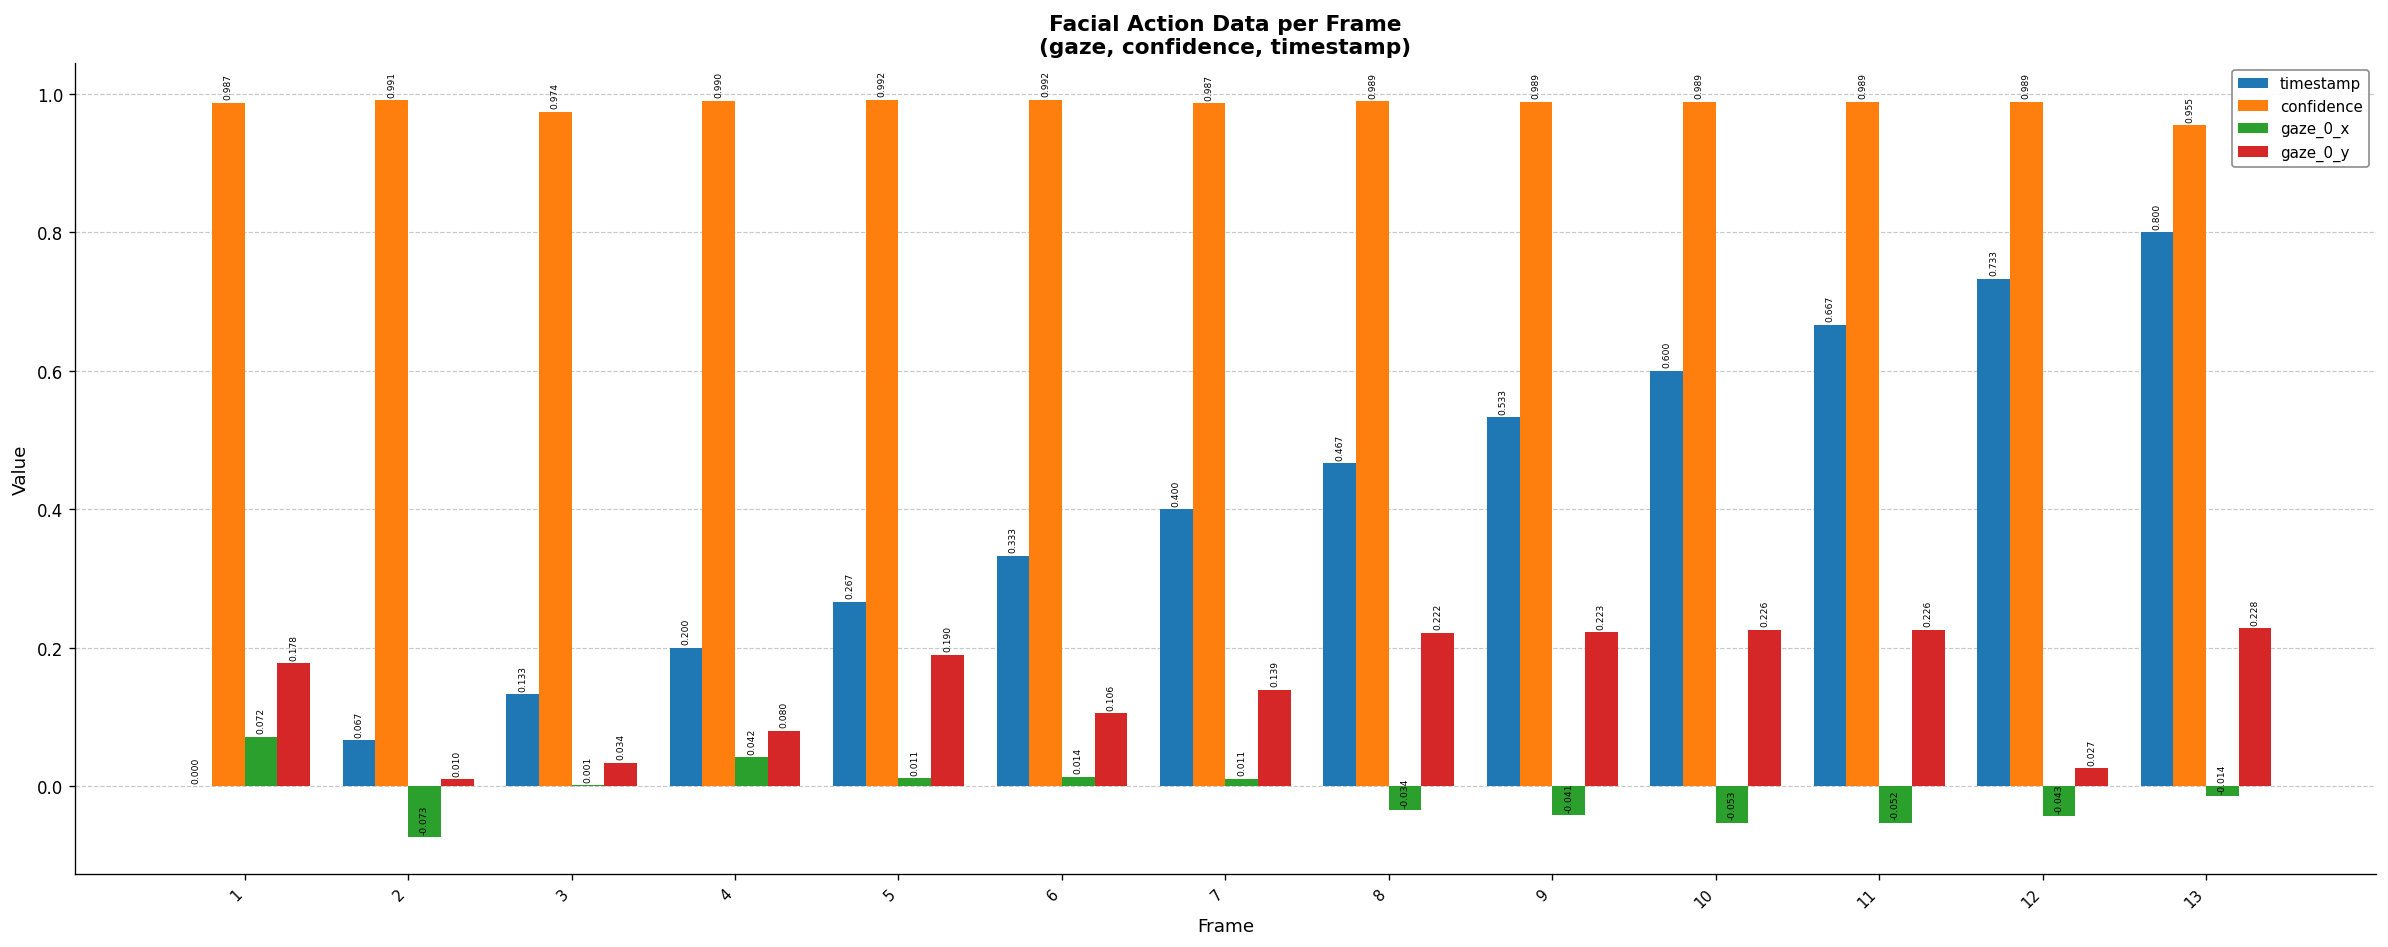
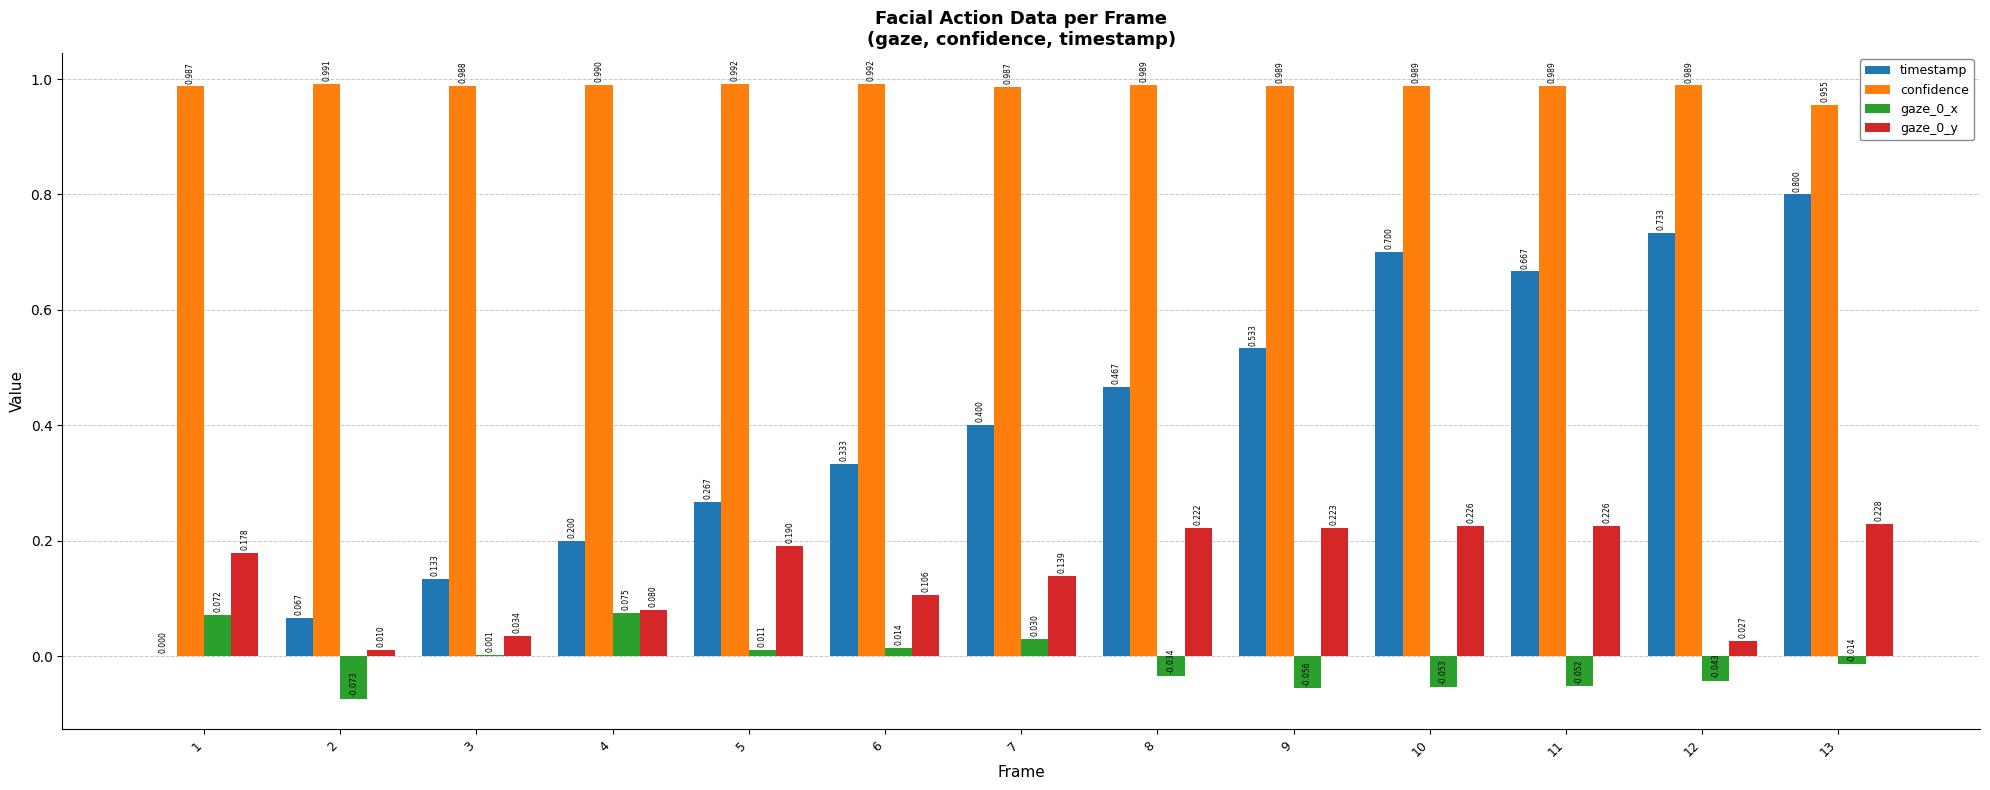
confidence, 3: 0.974 -> 0.988
gaze_0_x, 4: 0.042 -> 0.075
gaze_0_x, 7: 0.011 -> 0.030
gaze_0_x, 9: -0.041 -> -0.056
timestamp, 10: 0.600 -> 0.700
